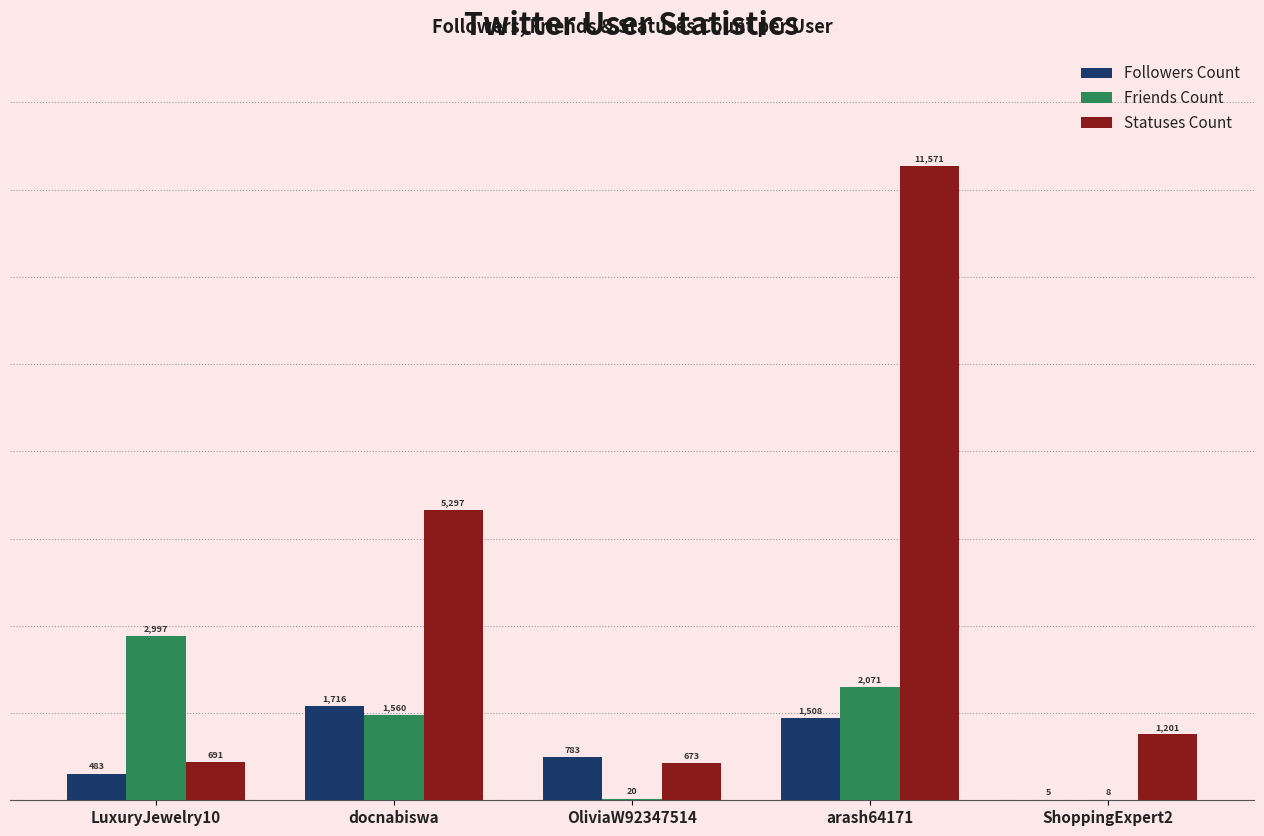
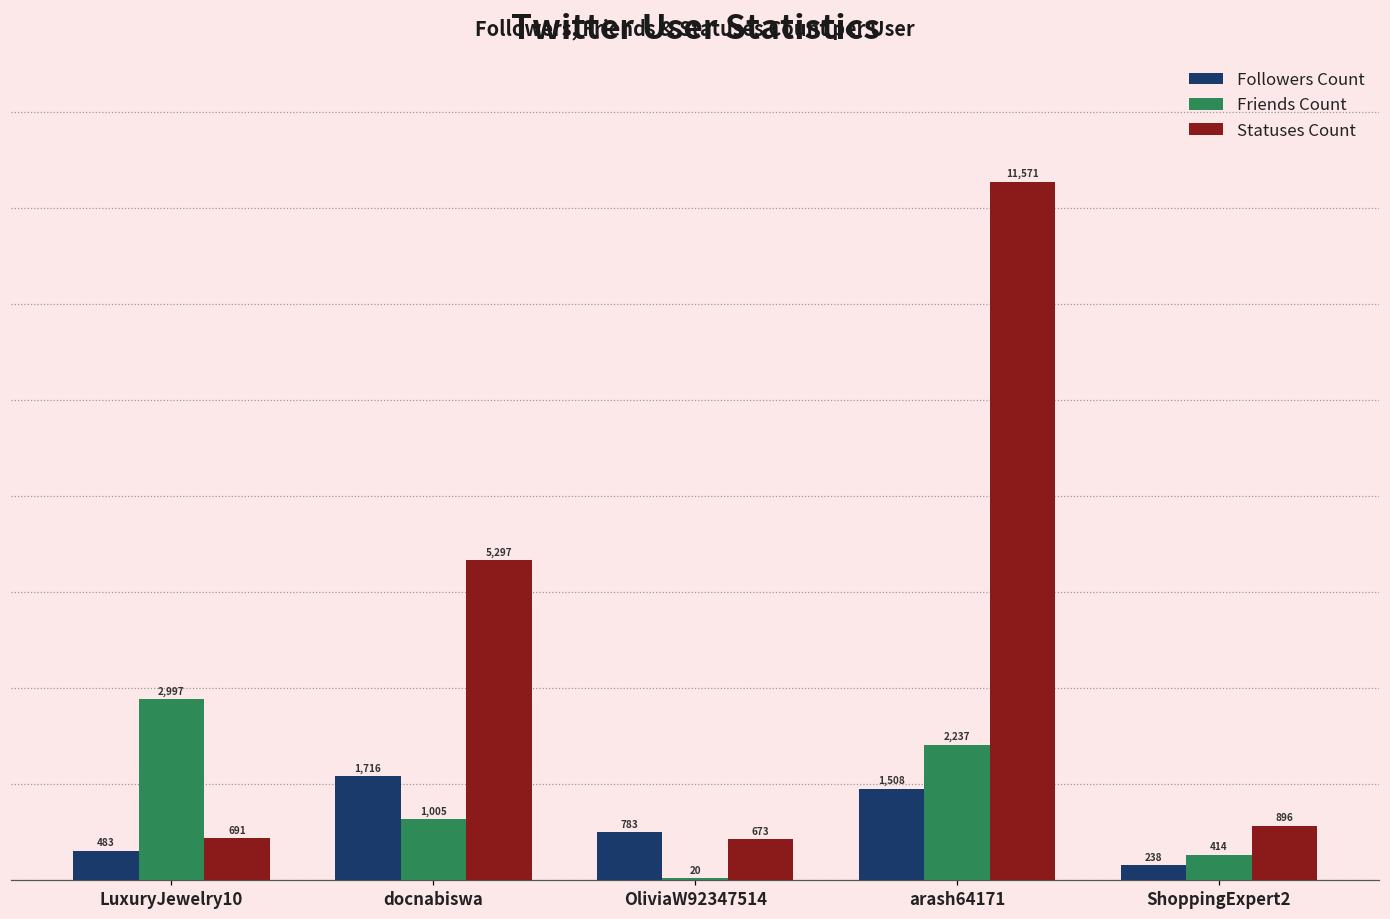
Friends Count, docnabiswa: 1,560 -> 1,005
Friends Count, arash64171: 2,071 -> 2,237
Followers Count, ShoppingExpert2: 5 -> 238
Friends Count, ShoppingExpert2: 8 -> 414
Statuses Count, ShoppingExpert2: 1,201 -> 896
